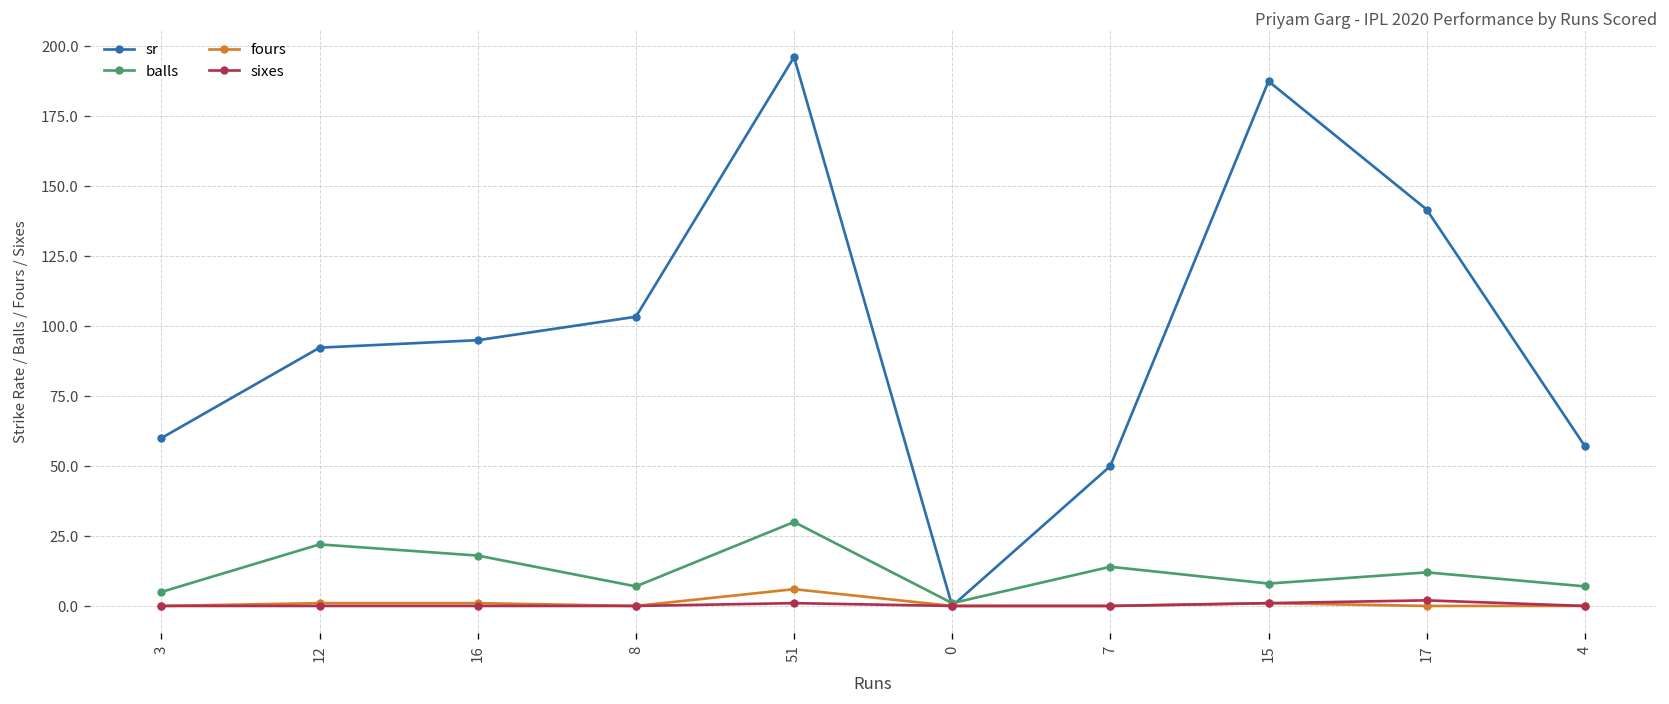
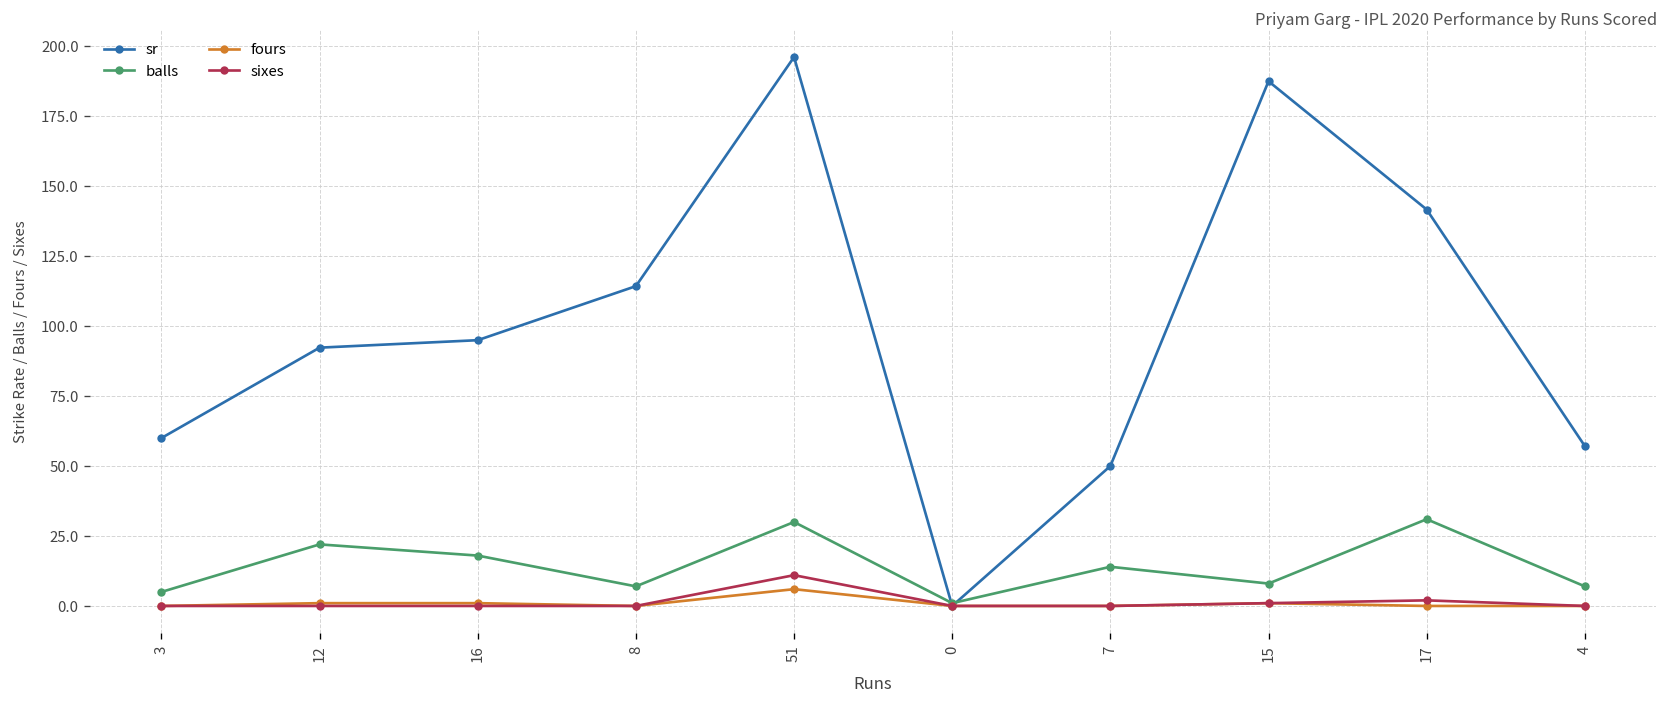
sr, 8: 103 -> 114
sixes, 51: 1 -> 11
balls, 17: 12 -> 31
